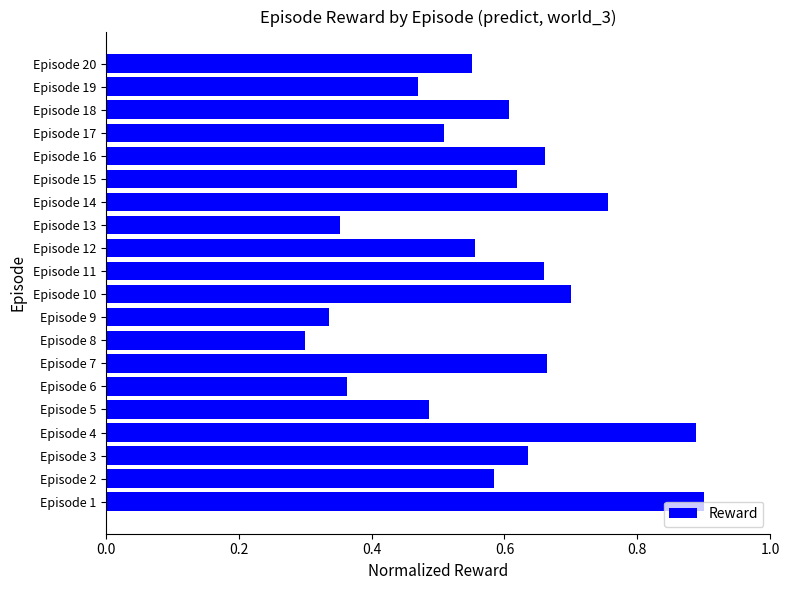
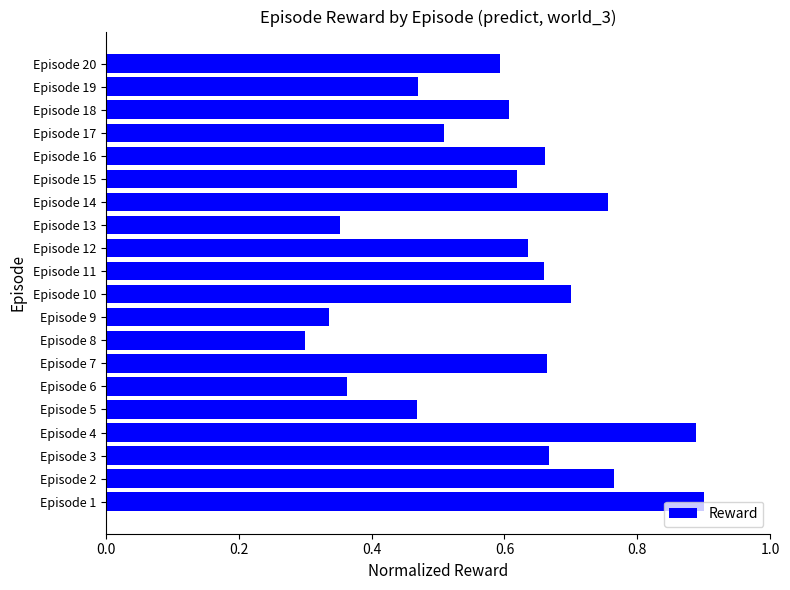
Episode 20: 0.55 -> 0.59
Episode 12: 0.56 -> 0.64
Episode 5: 0.49 -> 0.47
Episode 3: 0.63 -> 0.67
Episode 2: 0.58 -> 0.77
